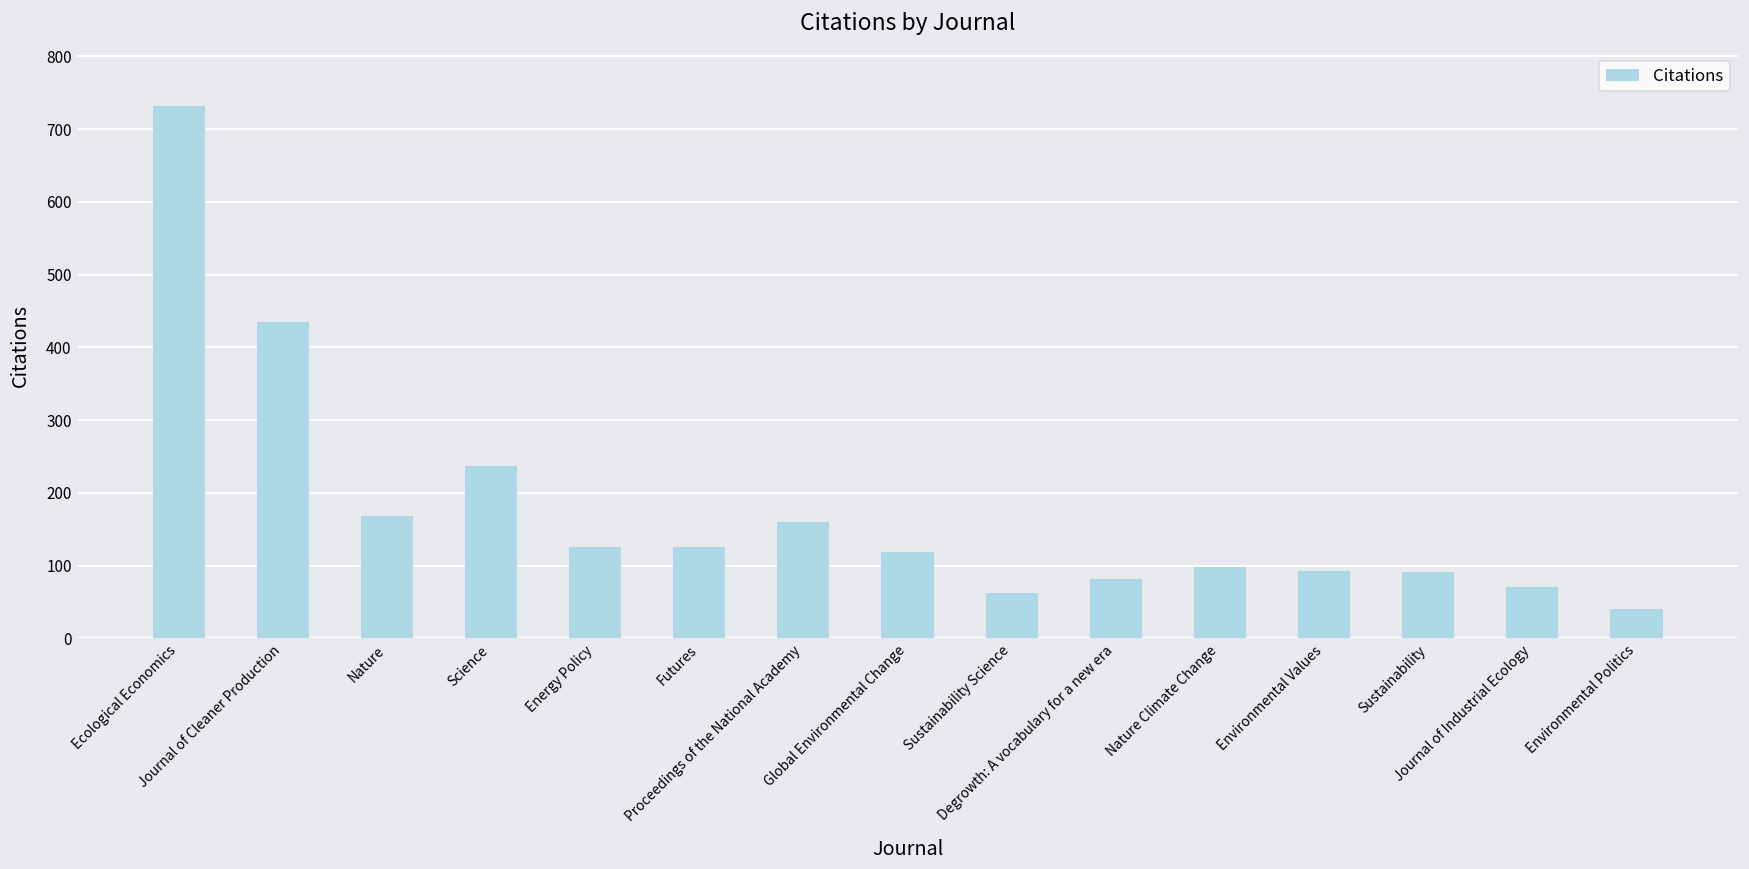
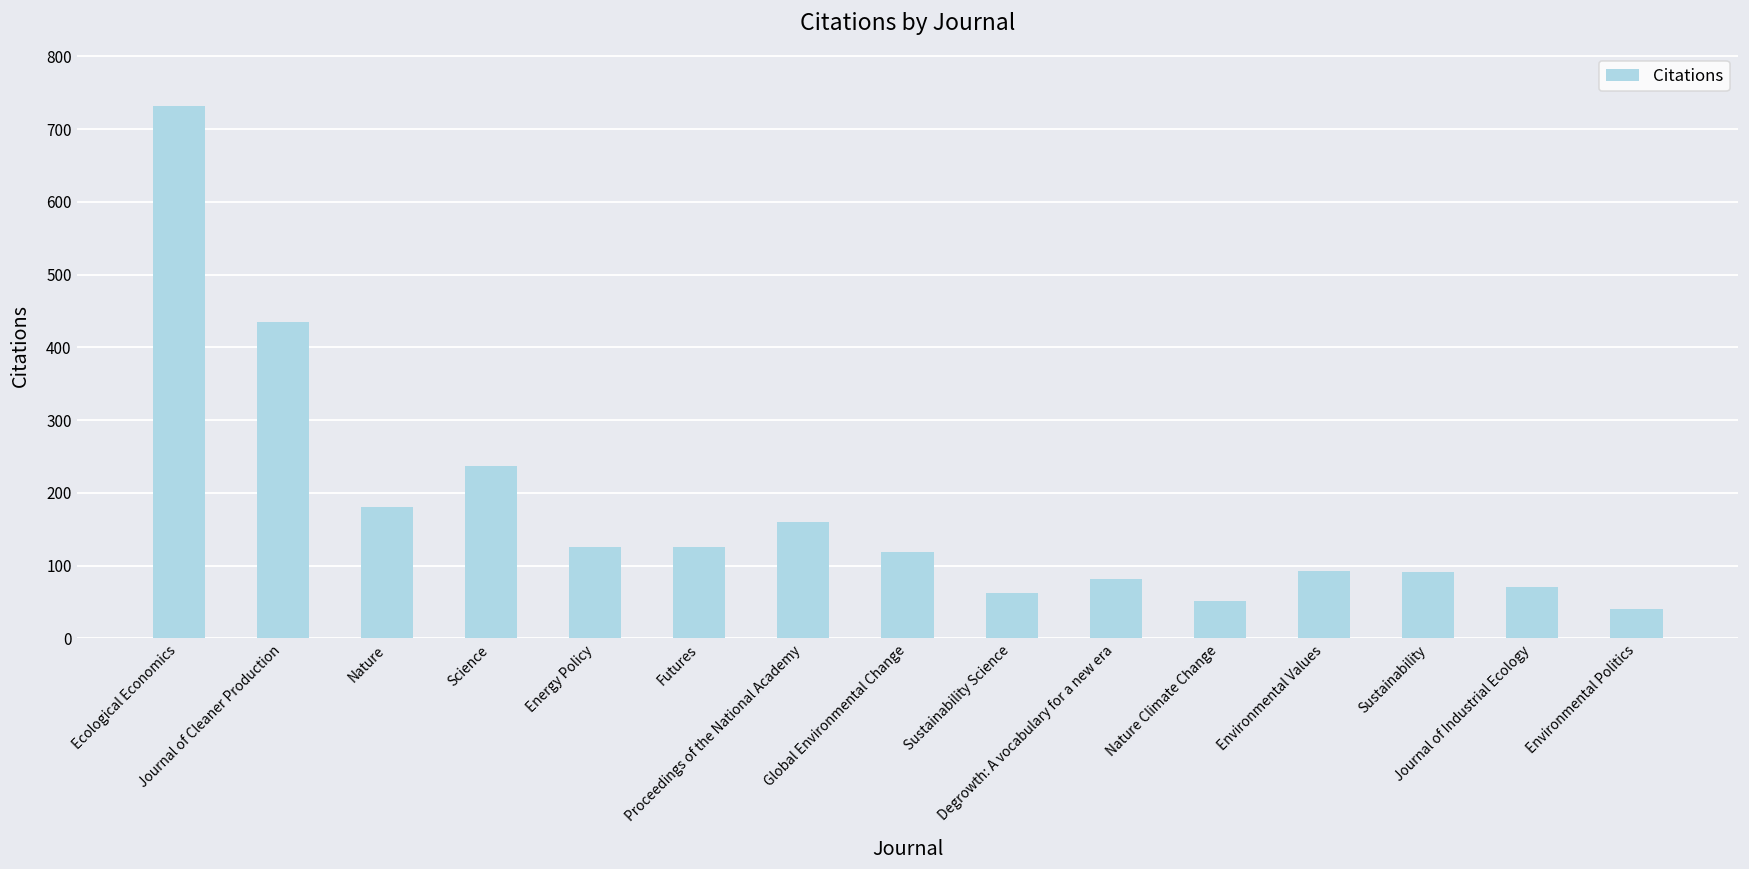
Nature: 170 -> 180
Nature Climate Change: 100 -> 50
